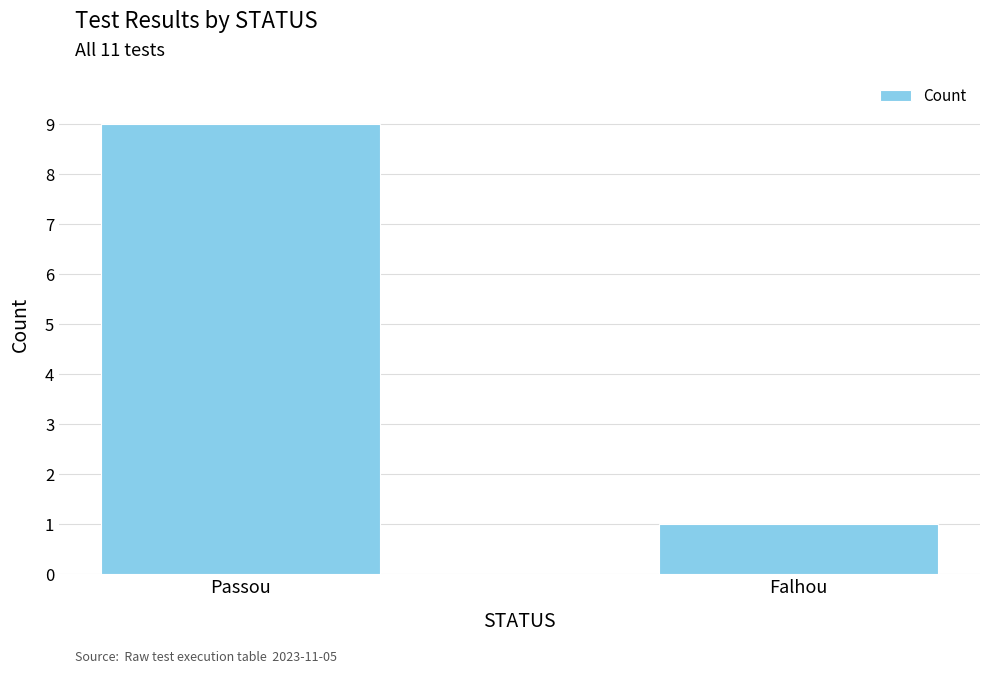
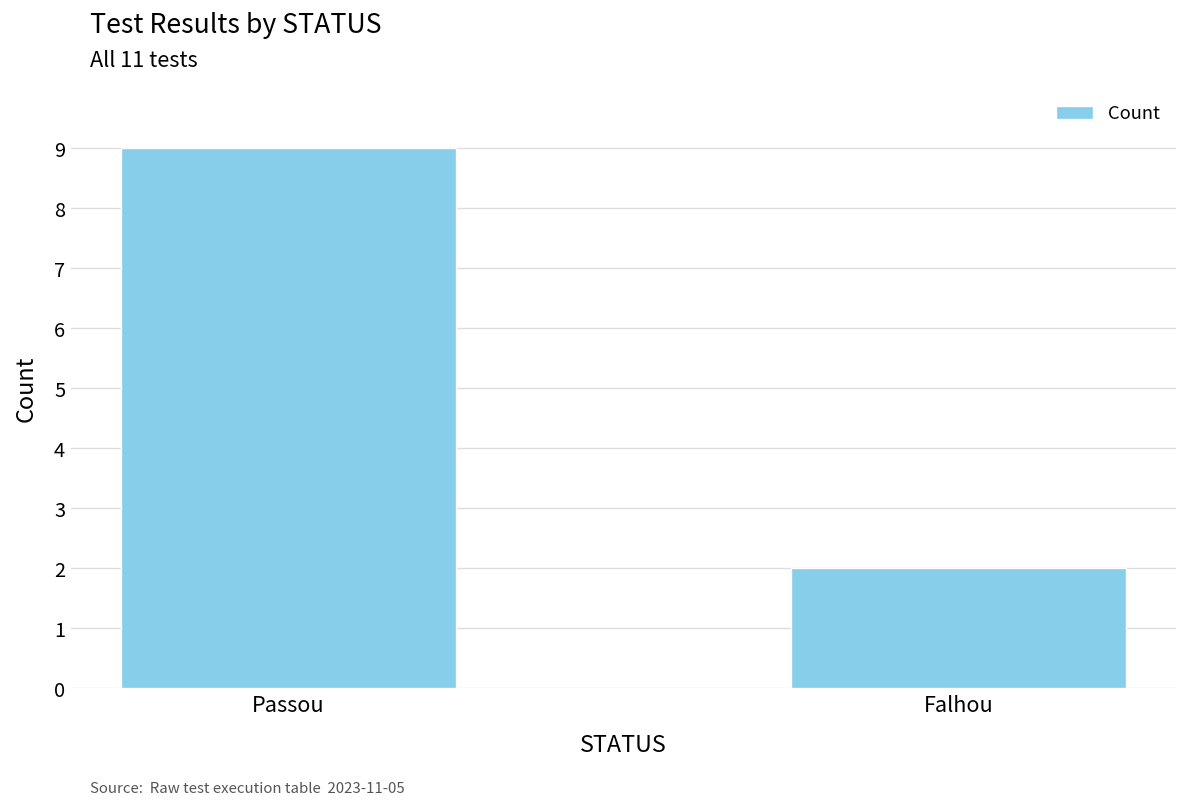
Falhou: 1 -> 2
